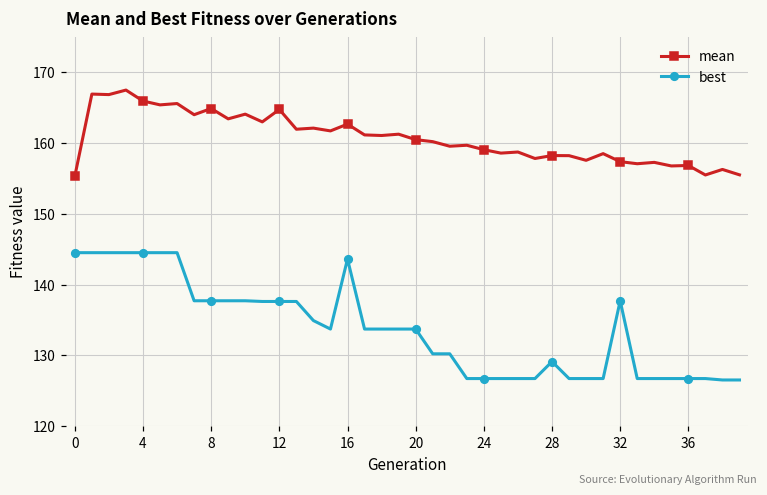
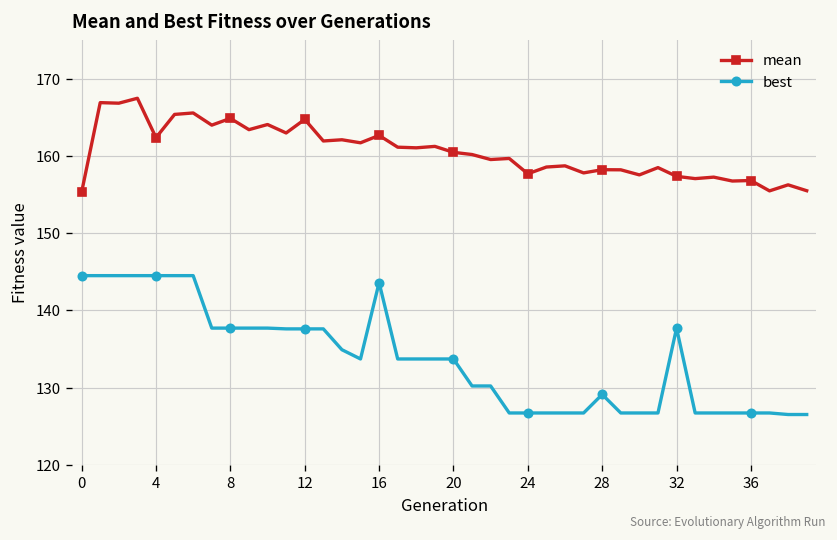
mean, 4: 166 -> 162
mean, 24: 159 -> 158
